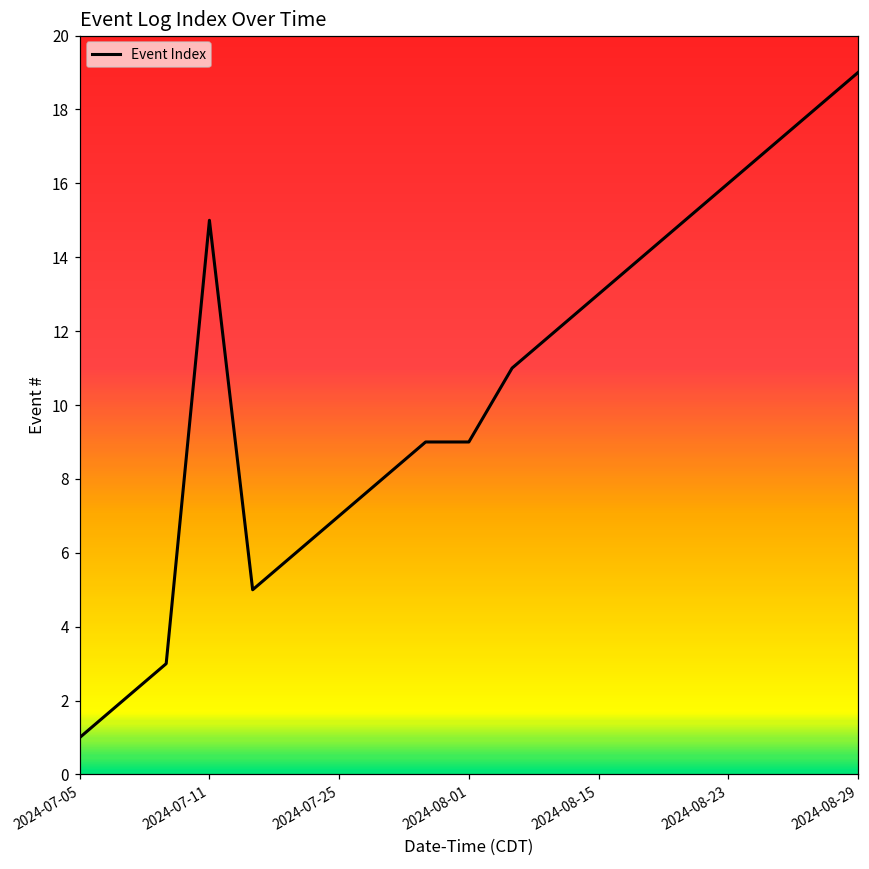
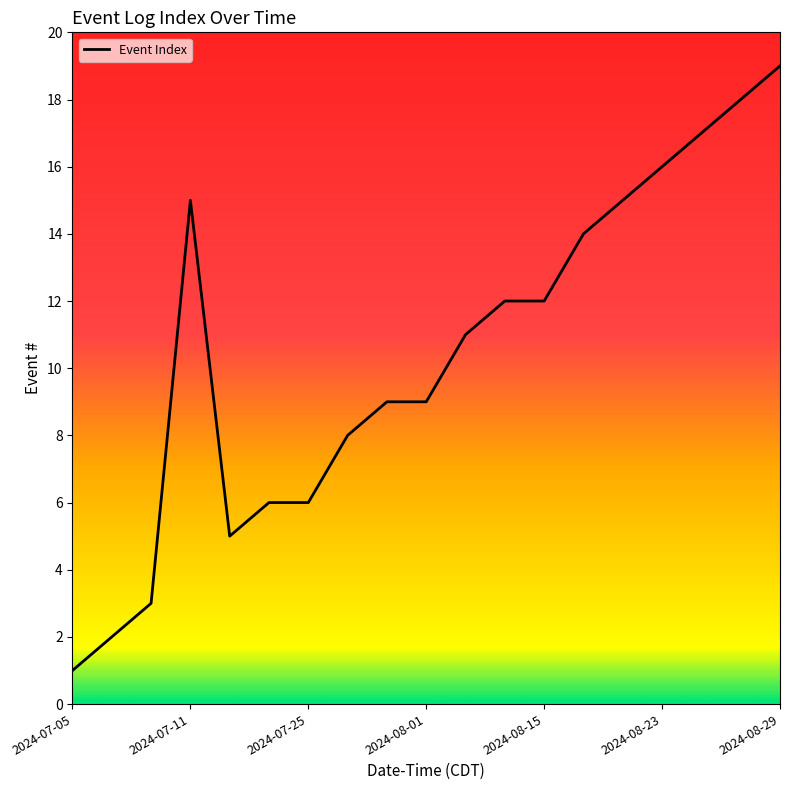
2024-07-25: 7 -> 6
2024-08-15: 13 -> 12
